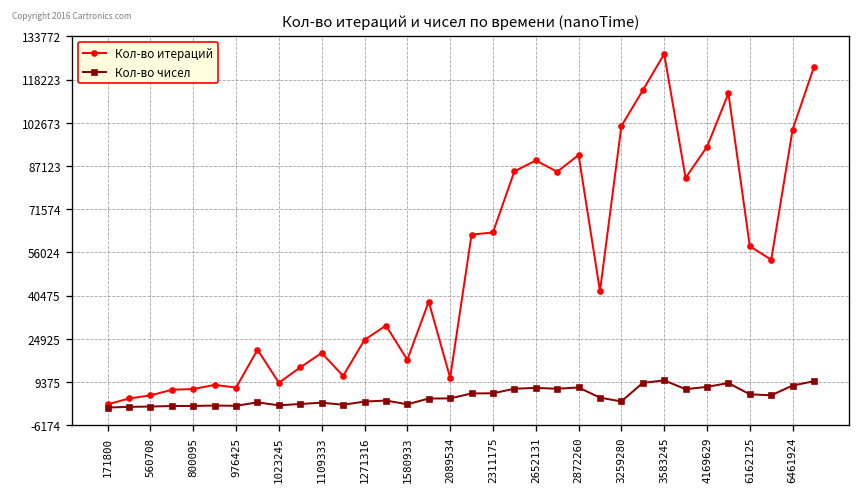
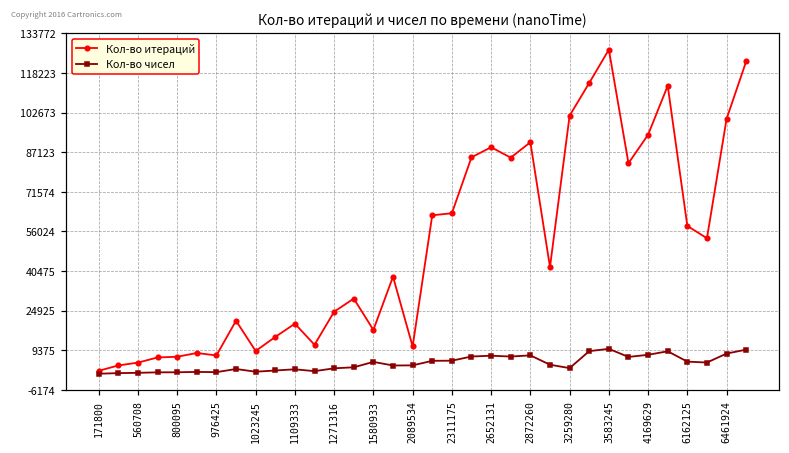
Кол-во чисел, 1580933: 1000 -> 5000
